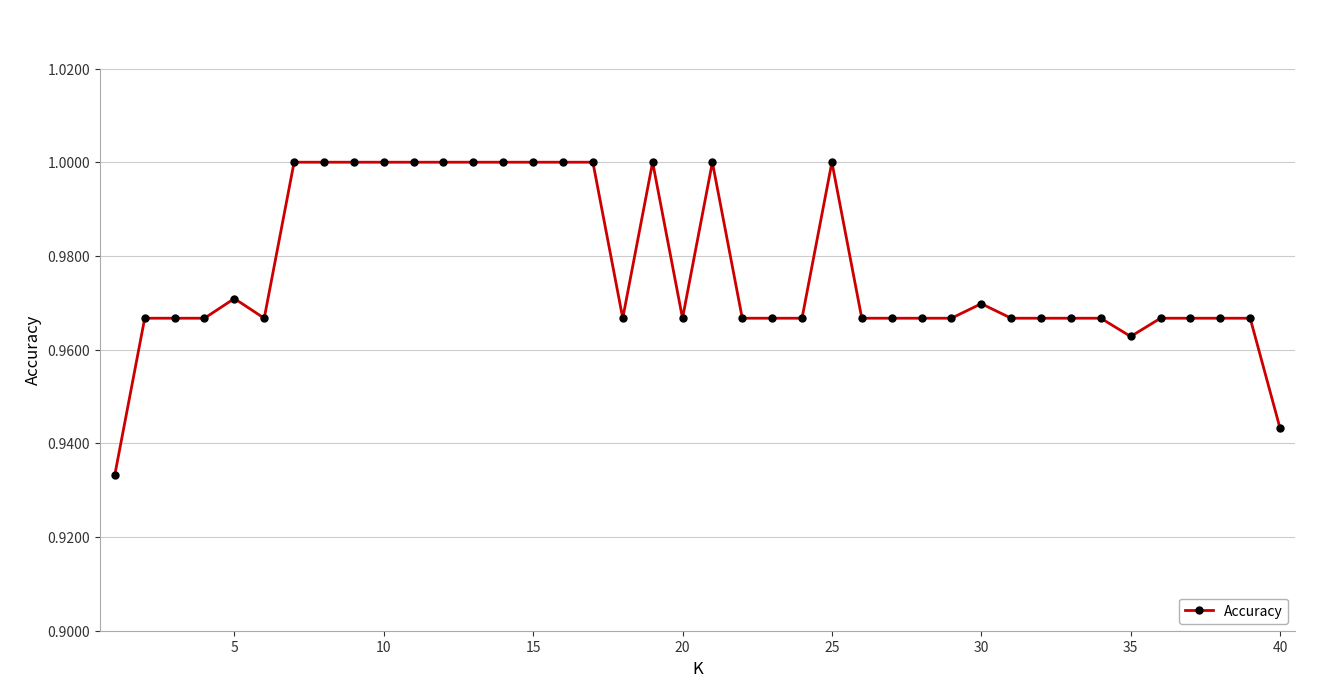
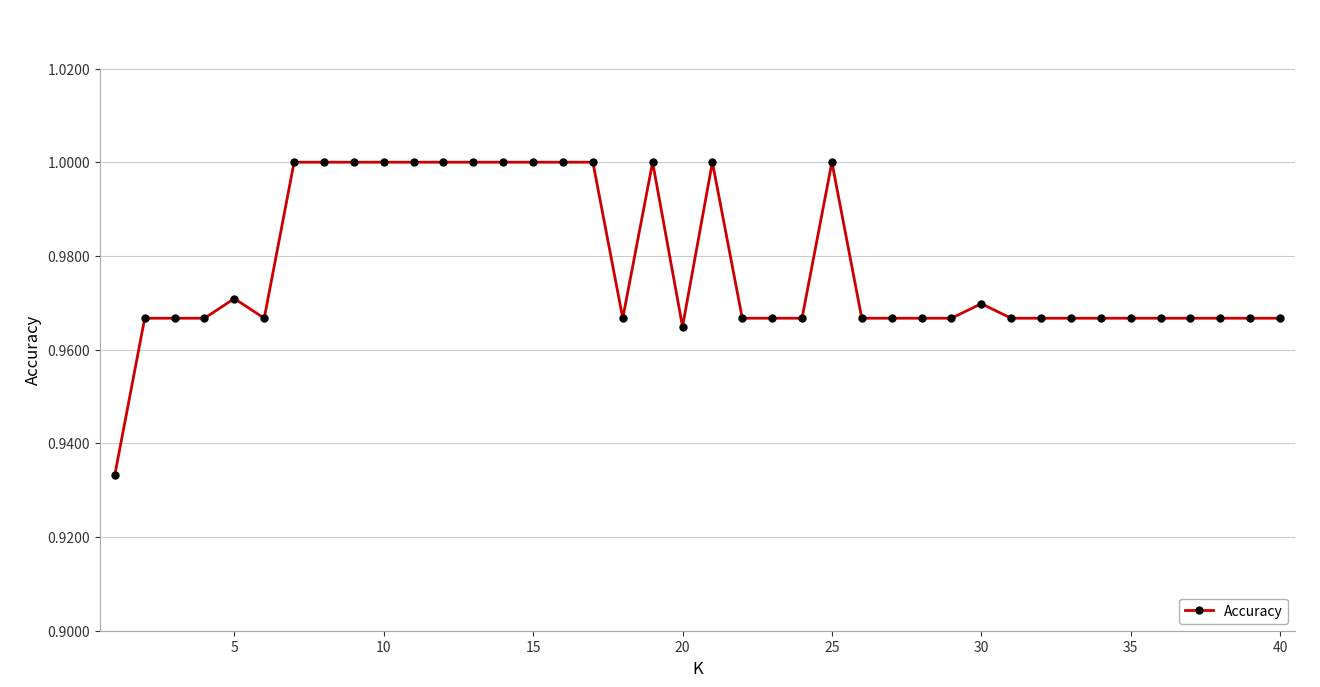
20: 0.967 -> 0.965
35: 0.963 -> 0.967
40: 0.943 -> 0.967
